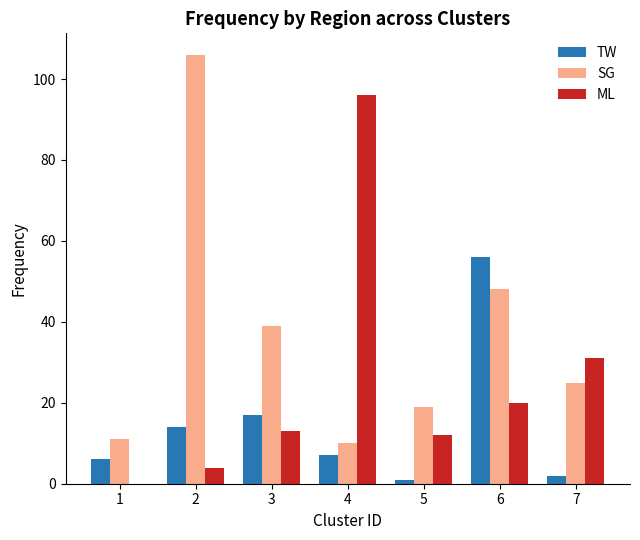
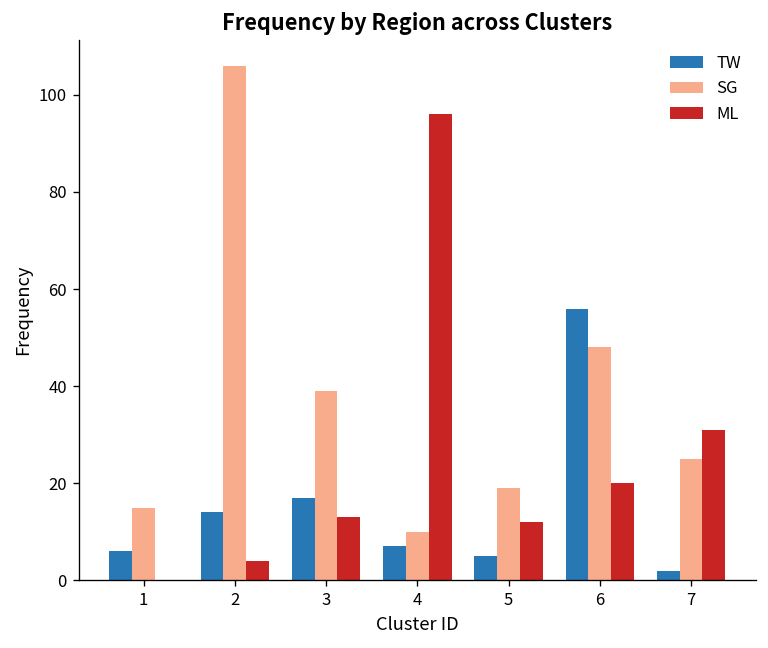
SG, 1: 11 -> 15
TW, 5: 1 -> 5
